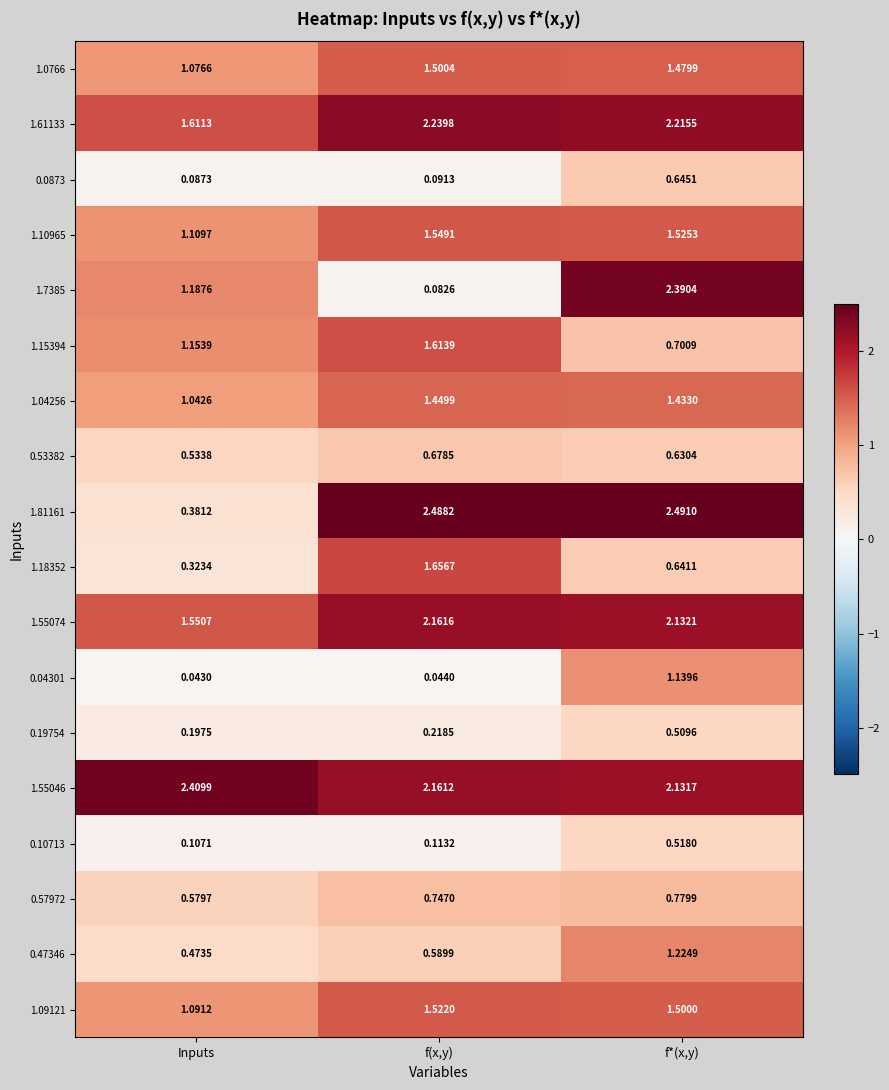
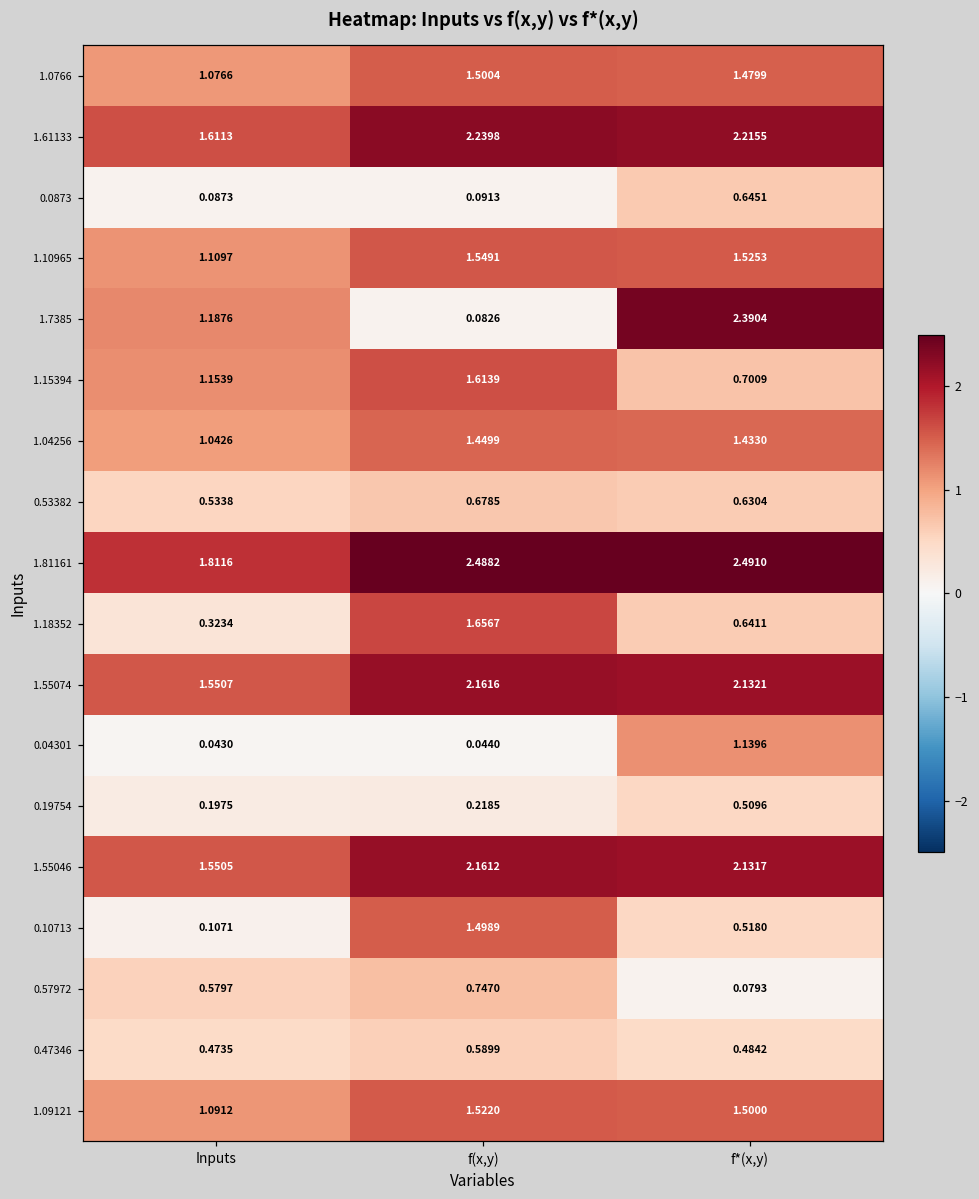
1.81161, Inputs: 0.3812 -> 1.8116
1.55046, Inputs: 2.4099 -> 1.5505
0.10713, f(x,y): 0.1132 -> 1.4989
0.57972, f*(x,y): 0.7799 -> 0.0793
0.47346, f*(x,y): 1.2249 -> 0.4842
